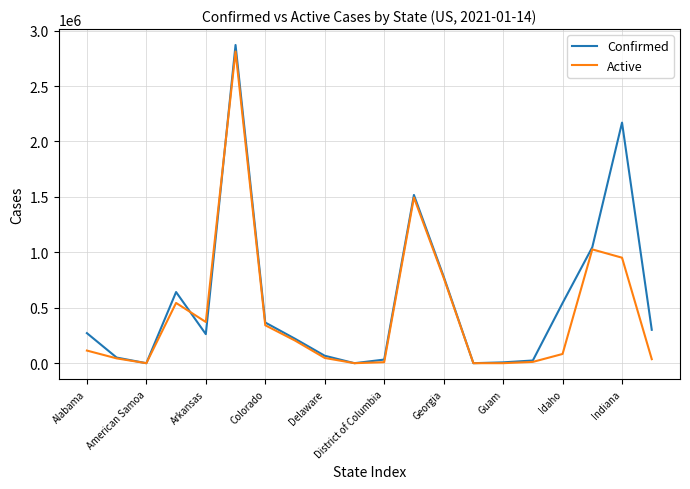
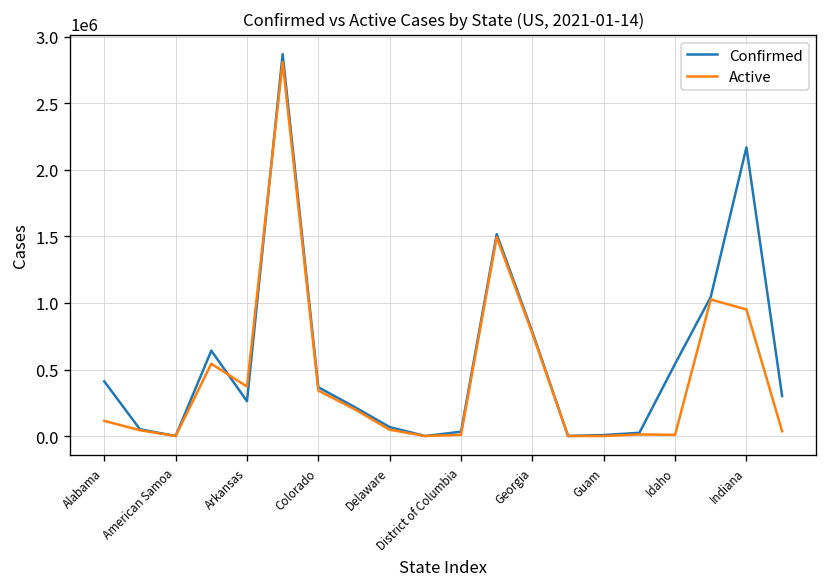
Confirmed, Alabama: 270000 -> 410000
Active, Idaho: 80000 -> 10000
